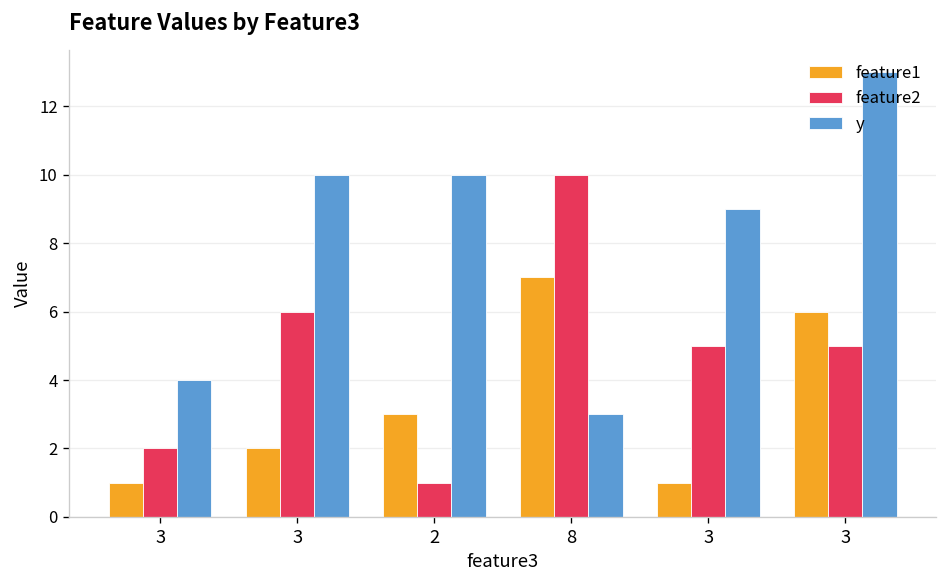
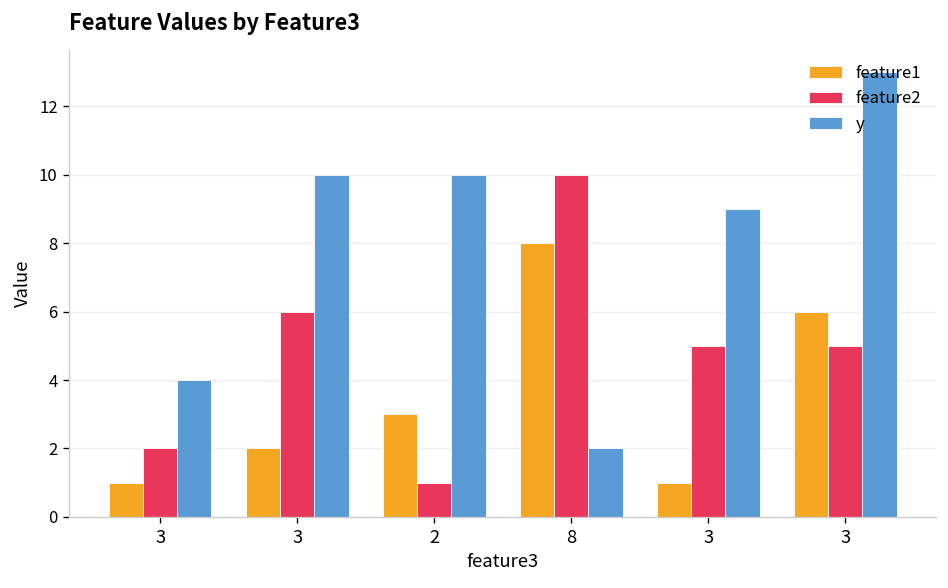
feature1, 8: 7 -> 8
y, 8: 3 -> 2
